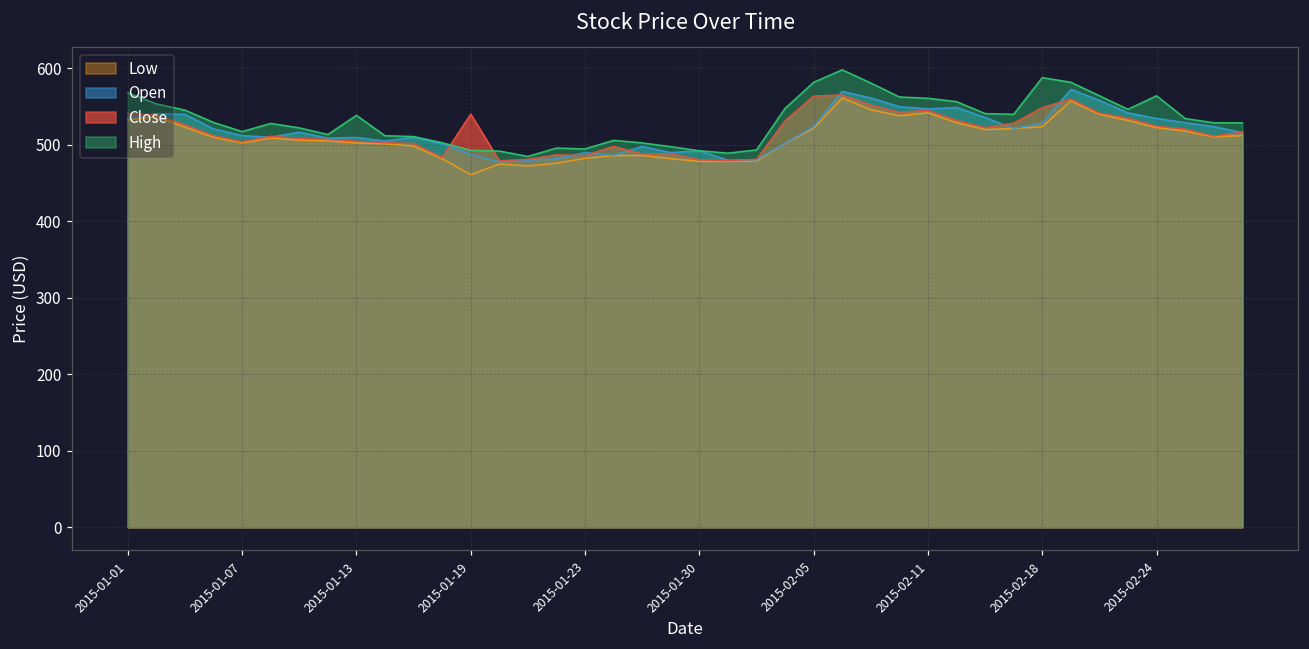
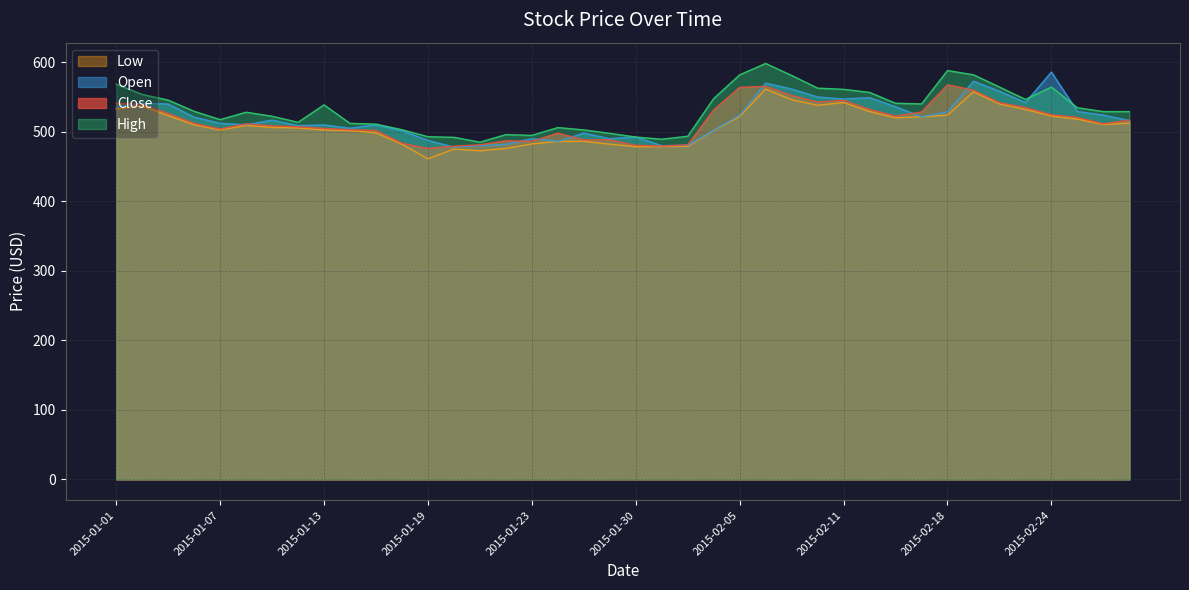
Close, 2015-01-19: 540 -> 480
Close, 2015-02-18: 550 -> 570
Open, 2015-02-24: 530 -> 590
